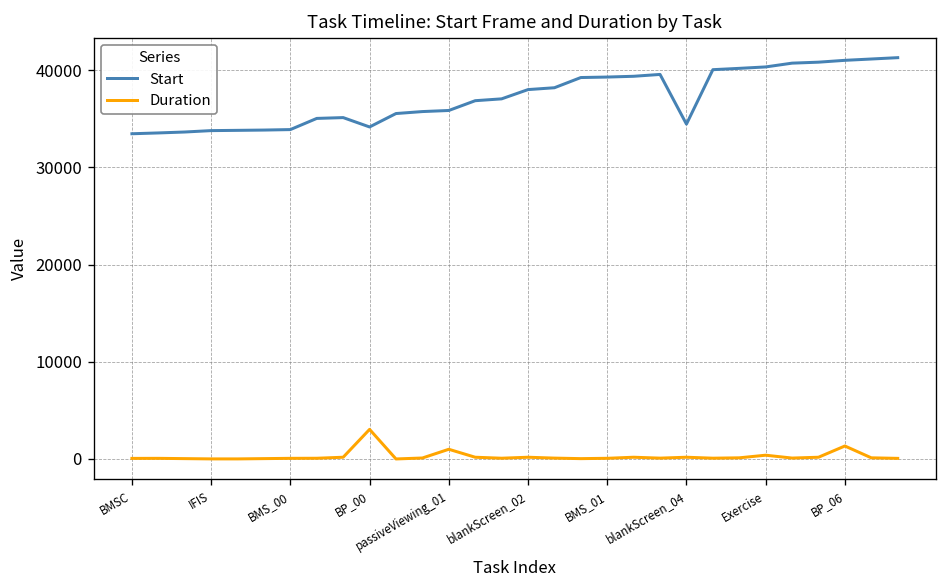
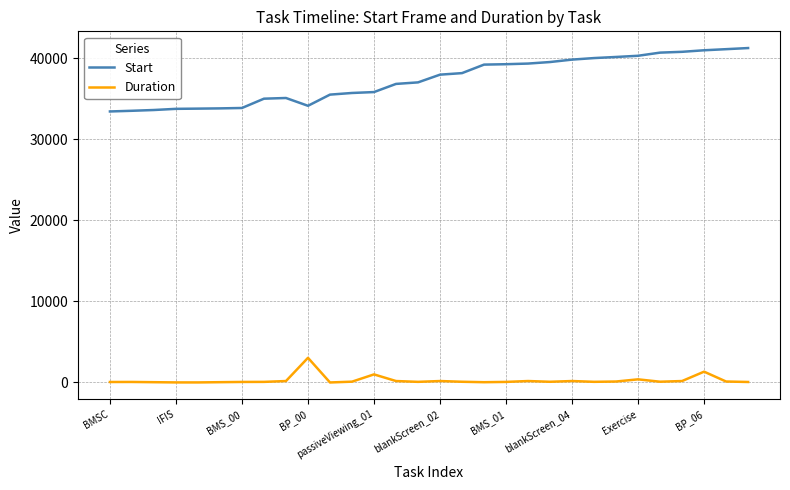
Start, blankScreen_04: 34000 -> 40000
